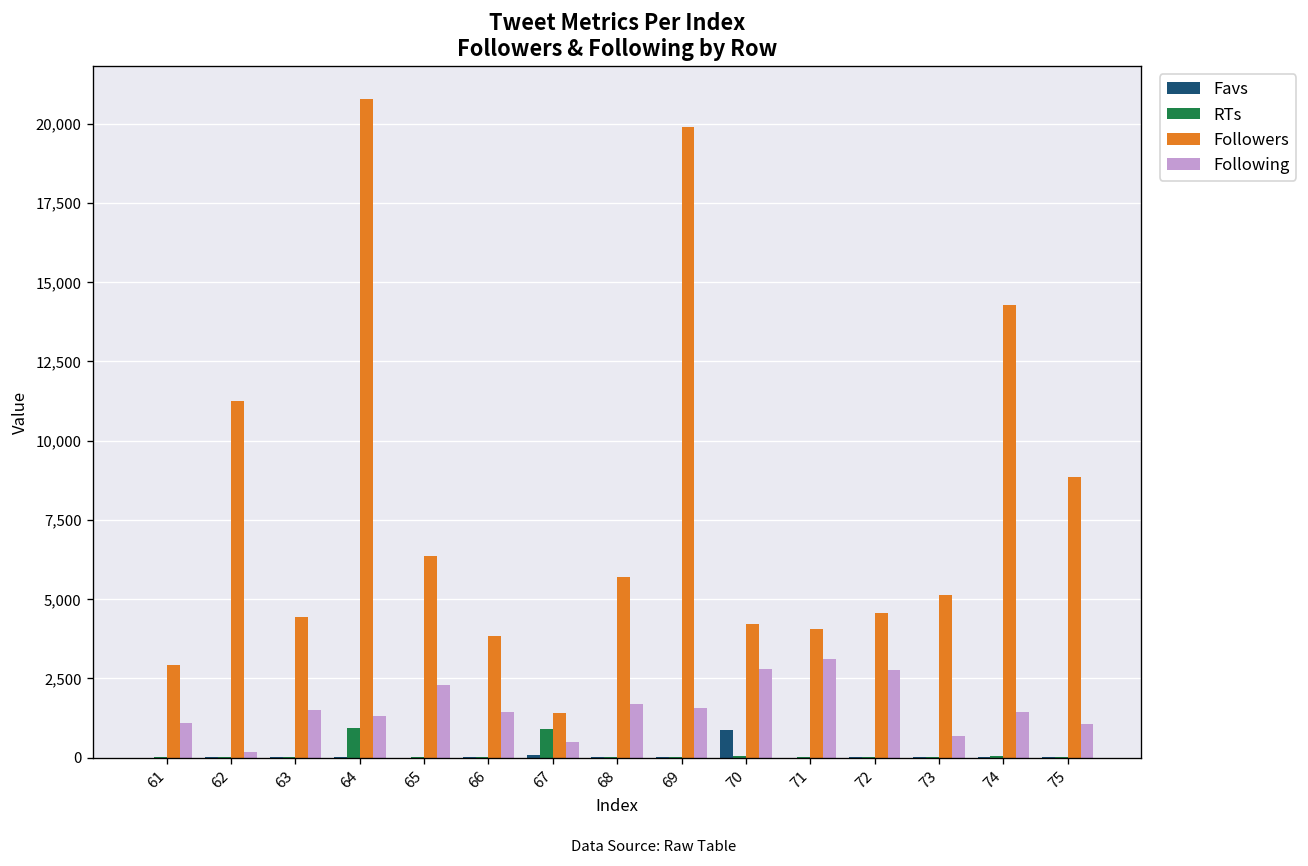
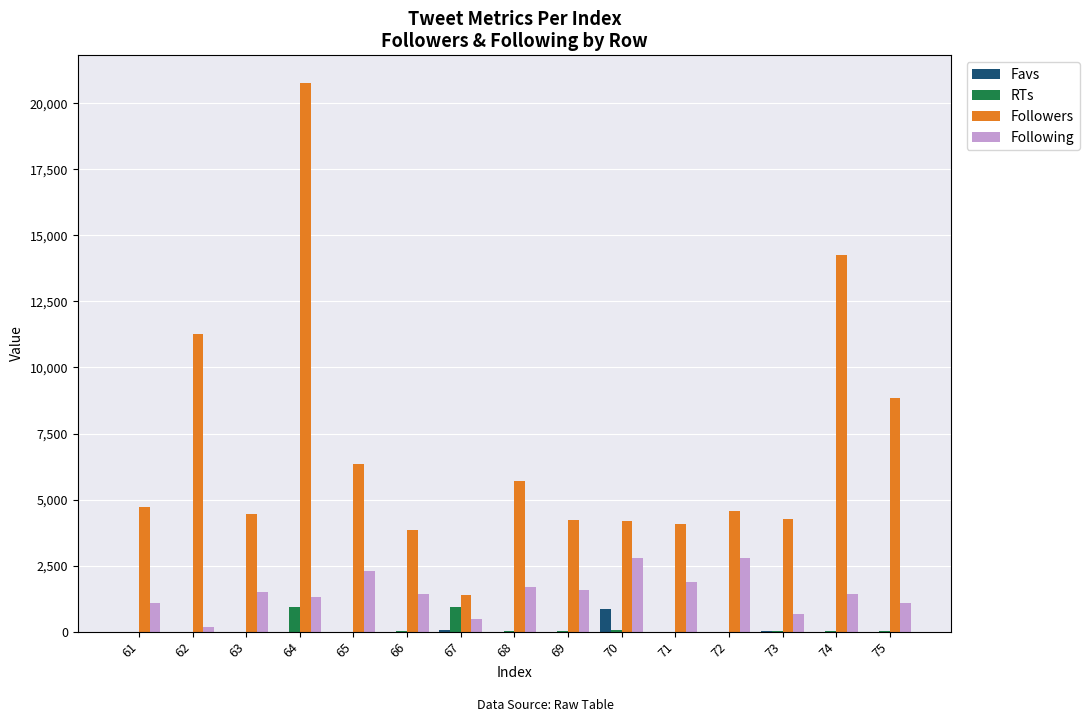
Followers, 61: 2,900 -> 4,700
Followers, 69: 19,900 -> 4,200
Following, 71: 3,100 -> 1,900
Followers, 73: 5,100 -> 4,300
